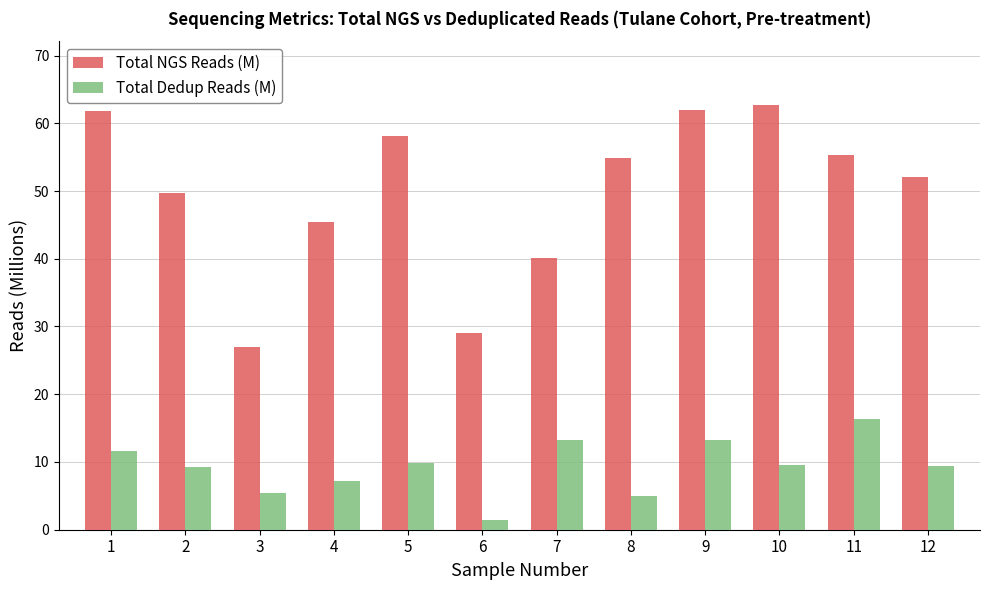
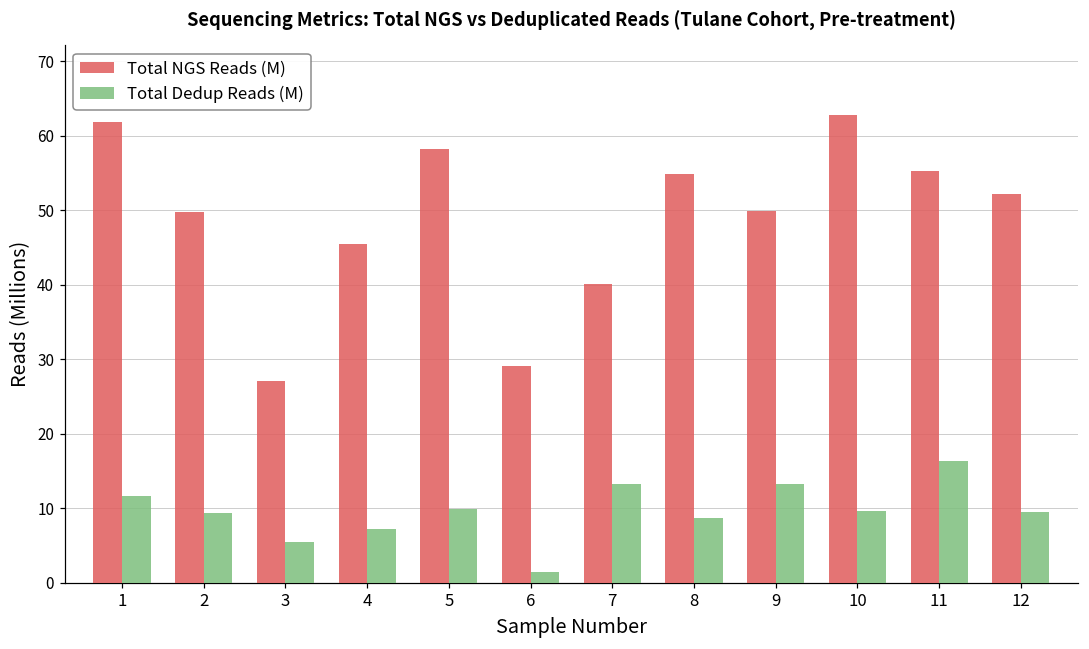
Total Dedup Reads (M), 8: 5 -> 9
Total NGS Reads (M), 9: 62 -> 50
